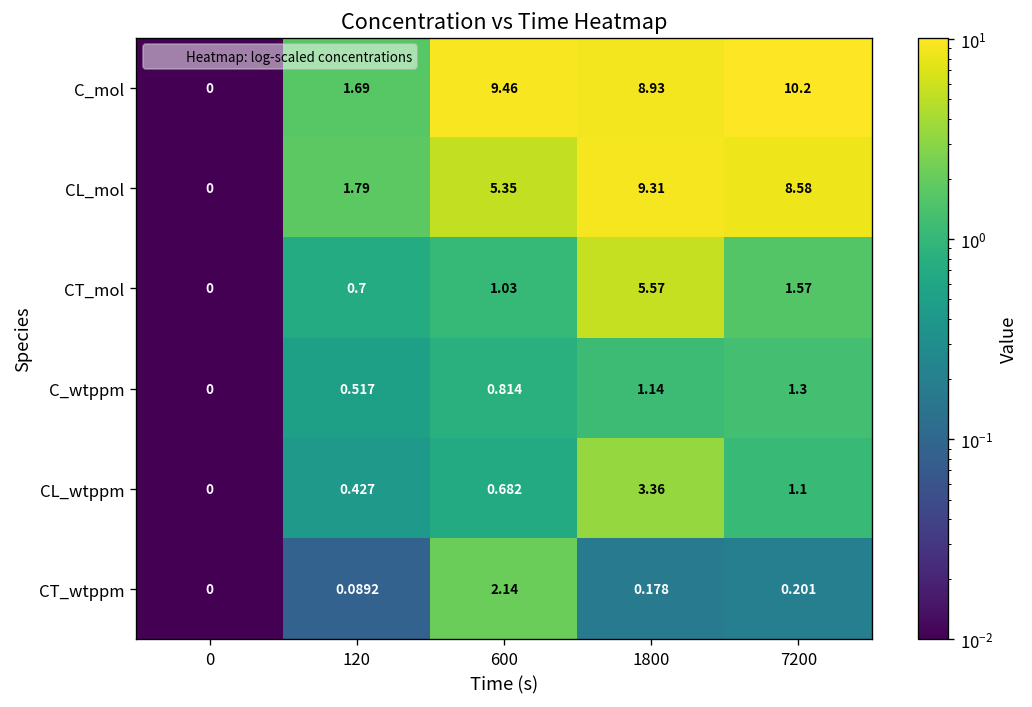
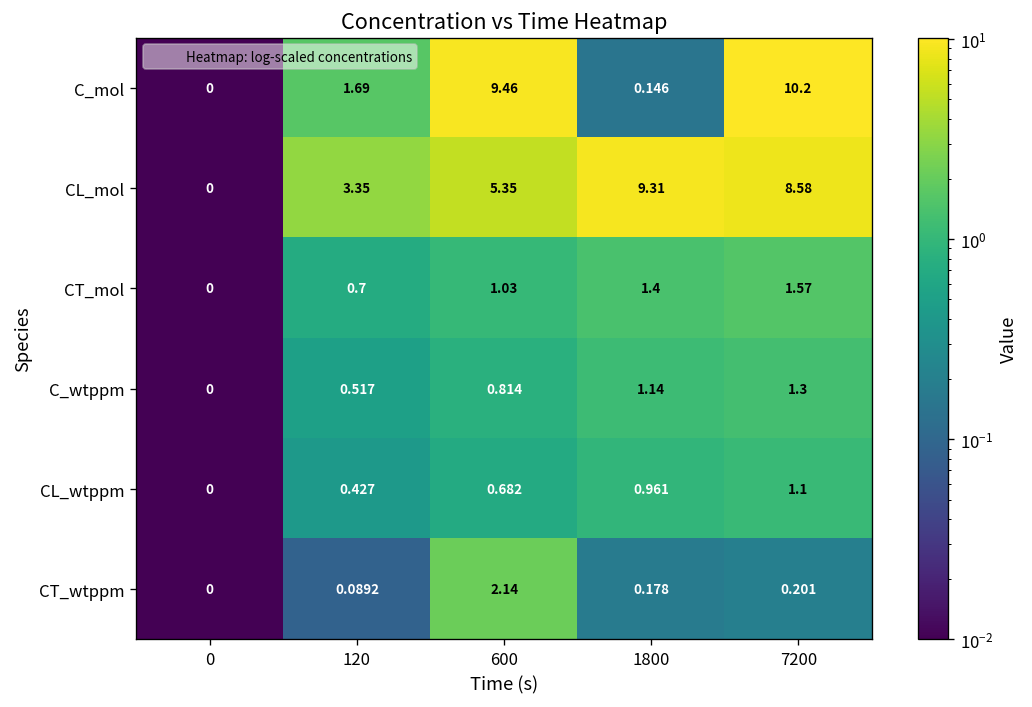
C_mol, 1800: 8.93 -> 0.146
CL_mol, 120: 1.79 -> 3.35
CT_mol, 1800: 5.57 -> 1.4
CL_wtppm, 1800: 3.36 -> 0.961
